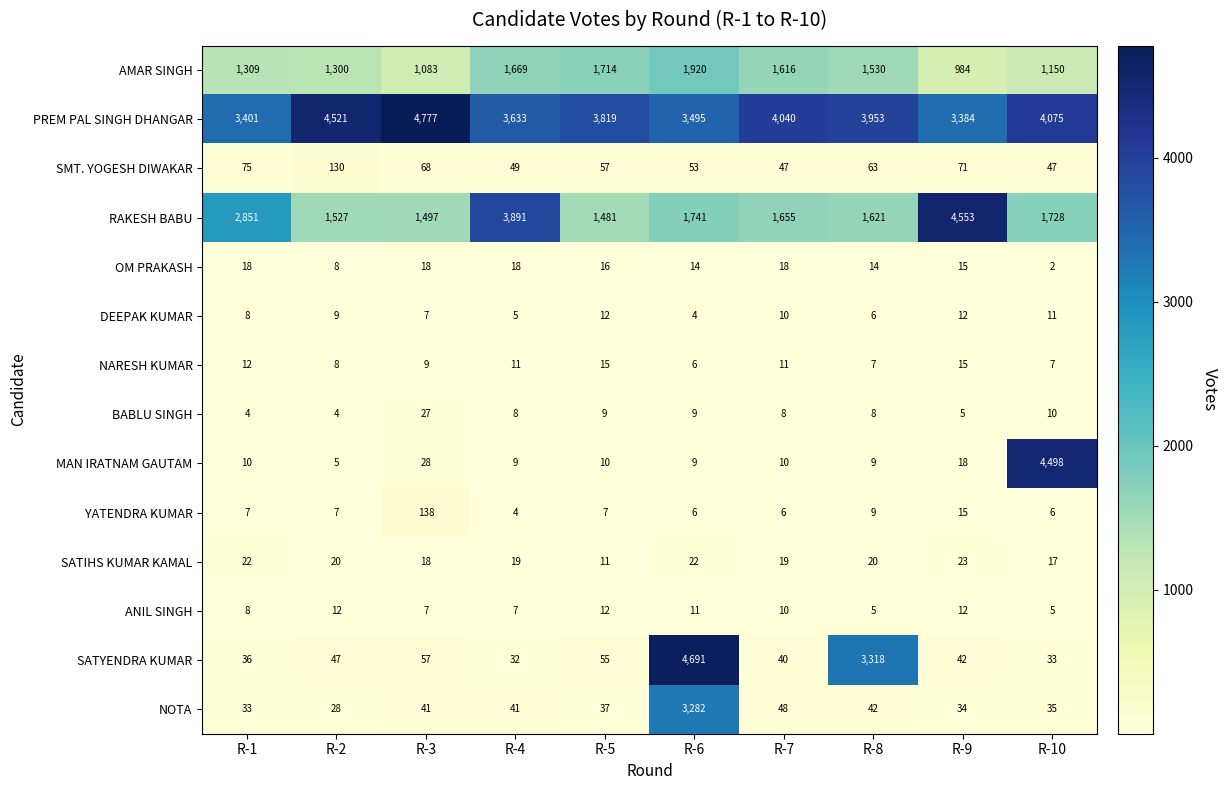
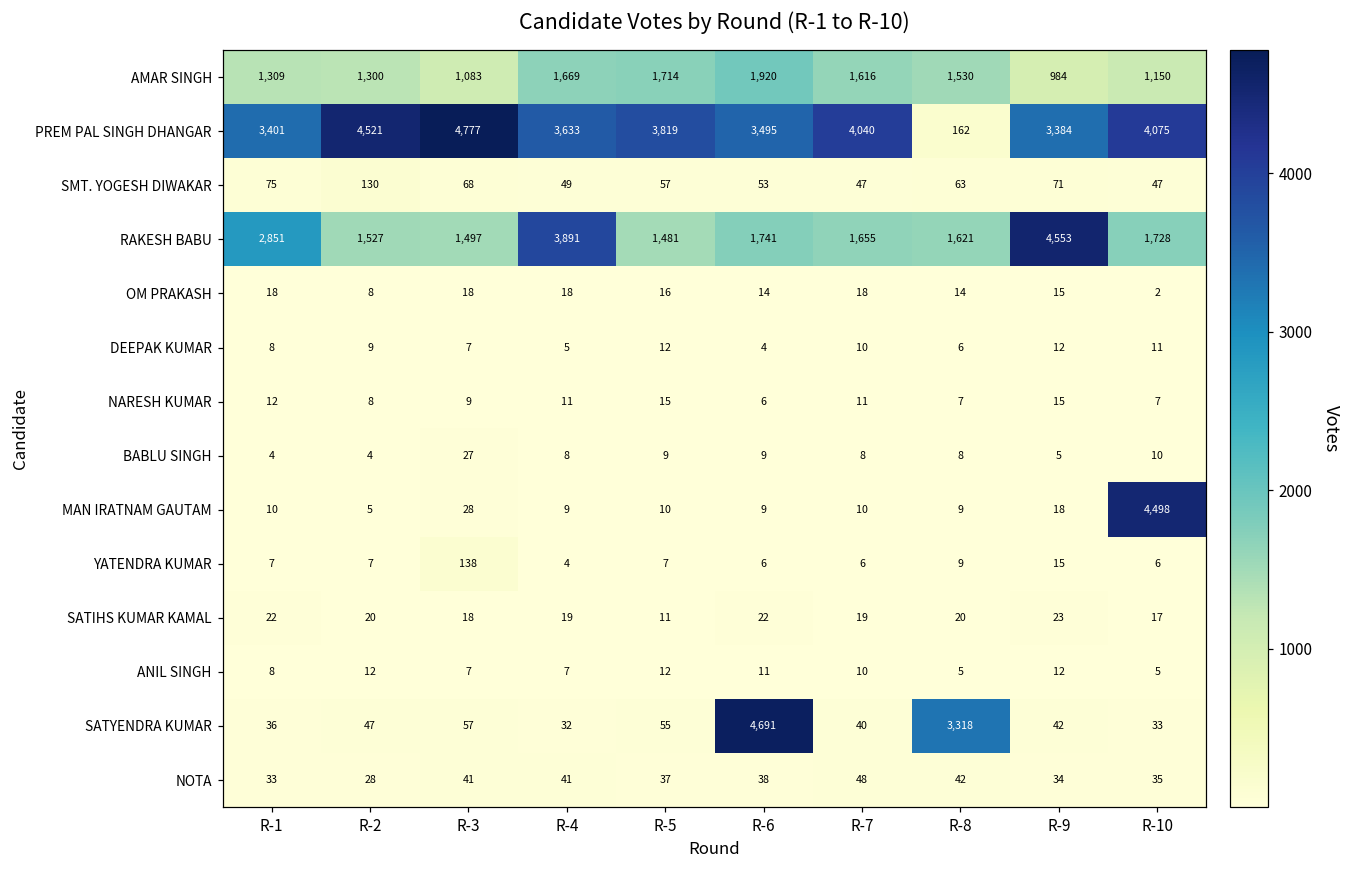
PREM PAL SINGH DHANGAR, R-8: 3,953 -> 162
NOTA, R-6: 3,282 -> 38
